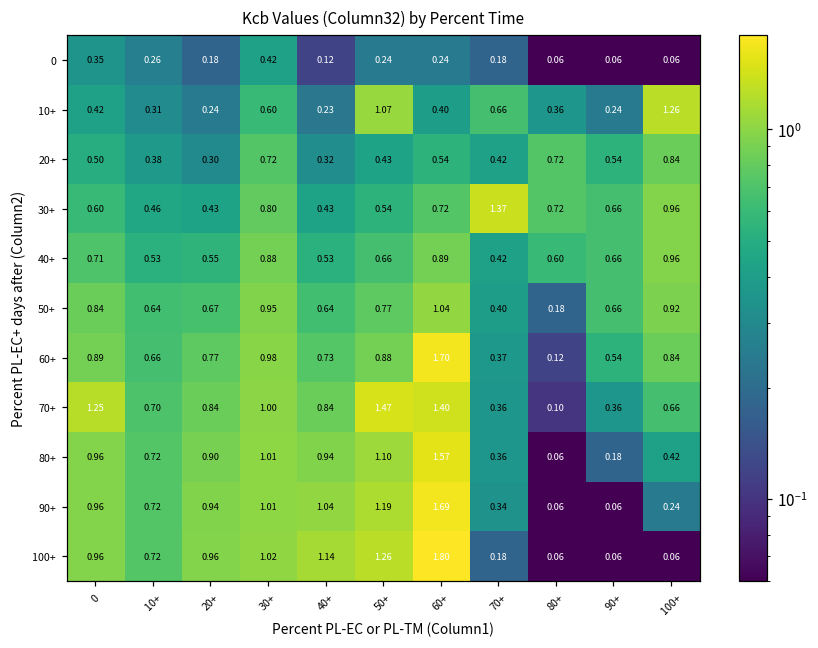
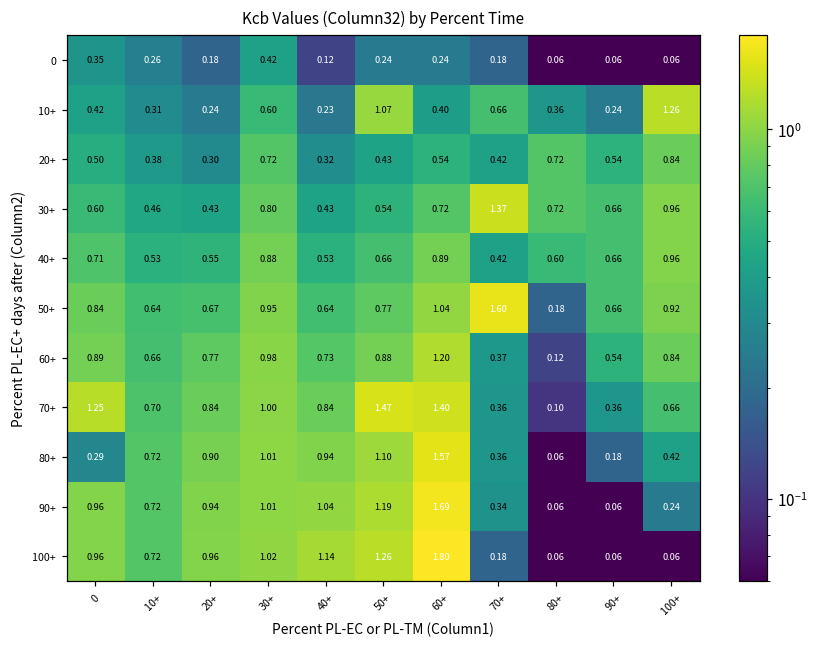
50+, 70+: 0.40 -> 1.60
60+, 60+: 1.70 -> 1.20
80+, 0: 0.96 -> 0.29
